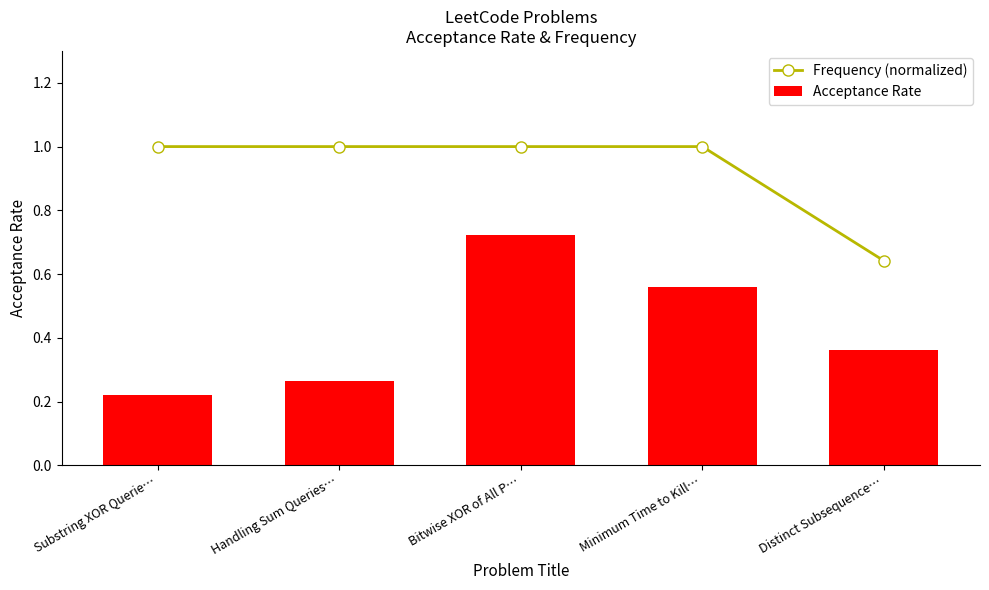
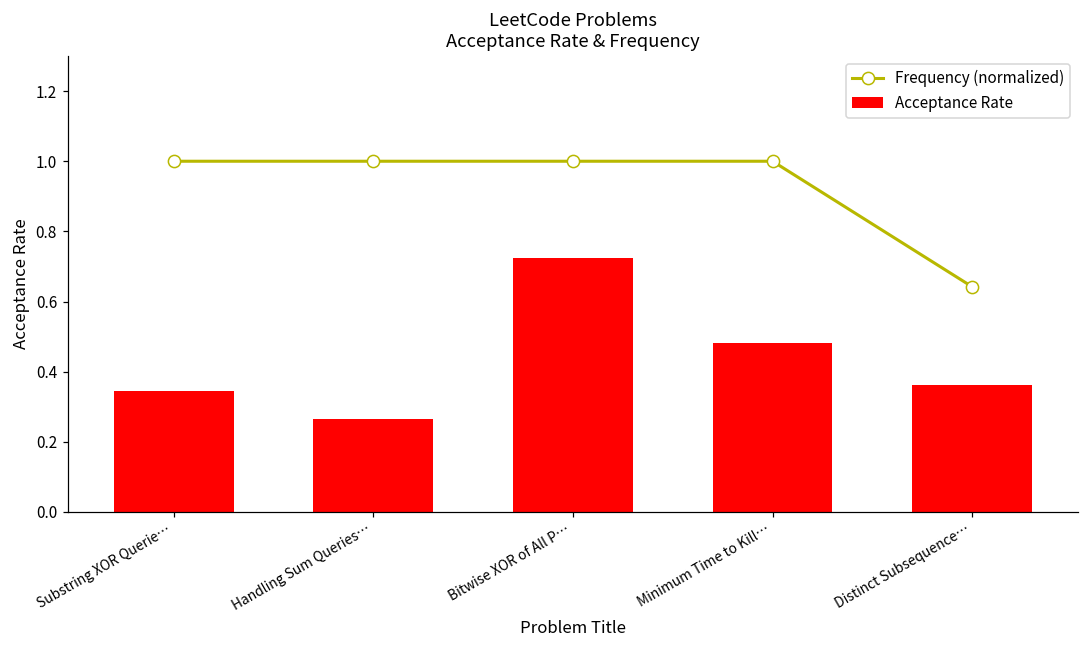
Acceptance Rate, Substring XOR Querie…: 0.22 -> 0.34
Acceptance Rate, Minimum Time to Kill…: 0.56 -> 0.48
